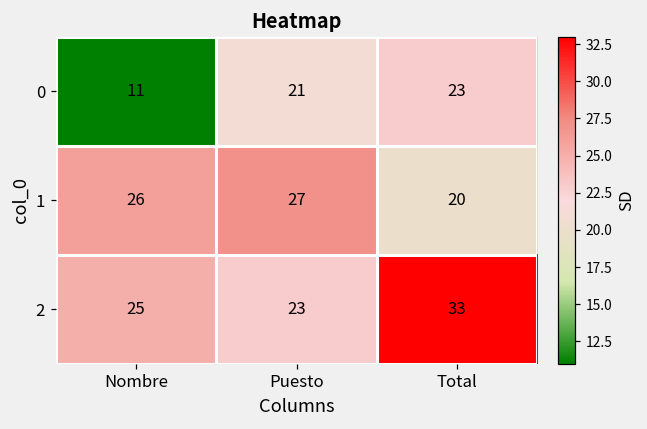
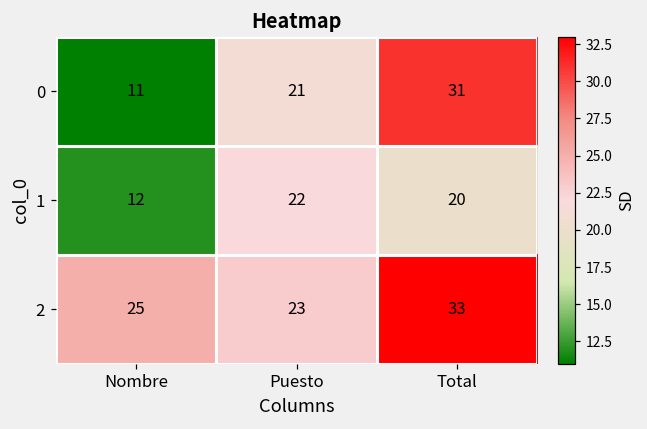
0, Total: 23 -> 31
1, Nombre: 26 -> 12
1, Puesto: 27 -> 22
